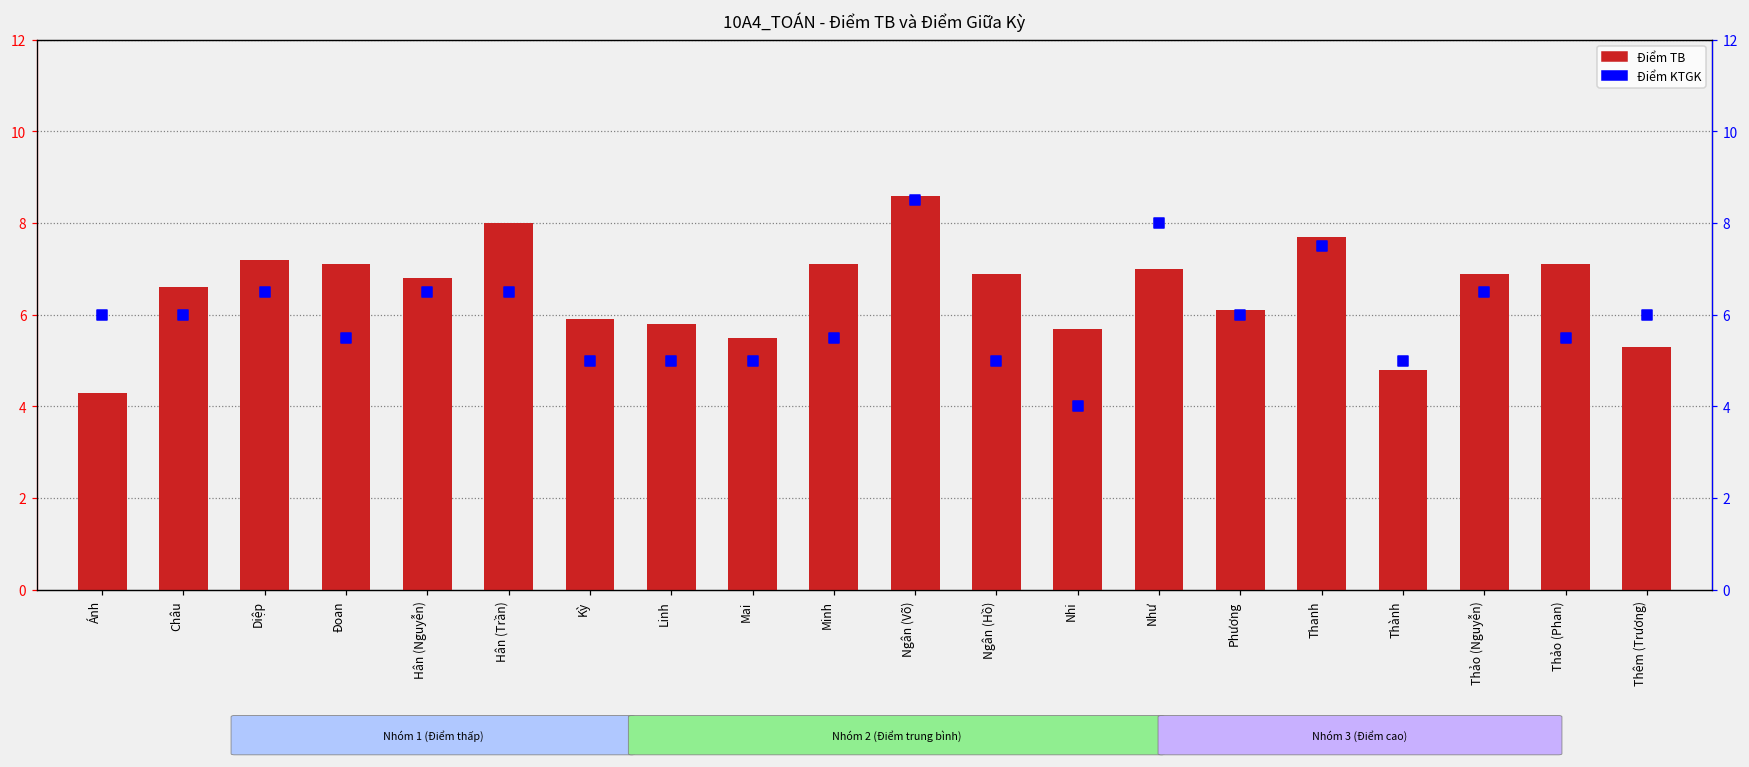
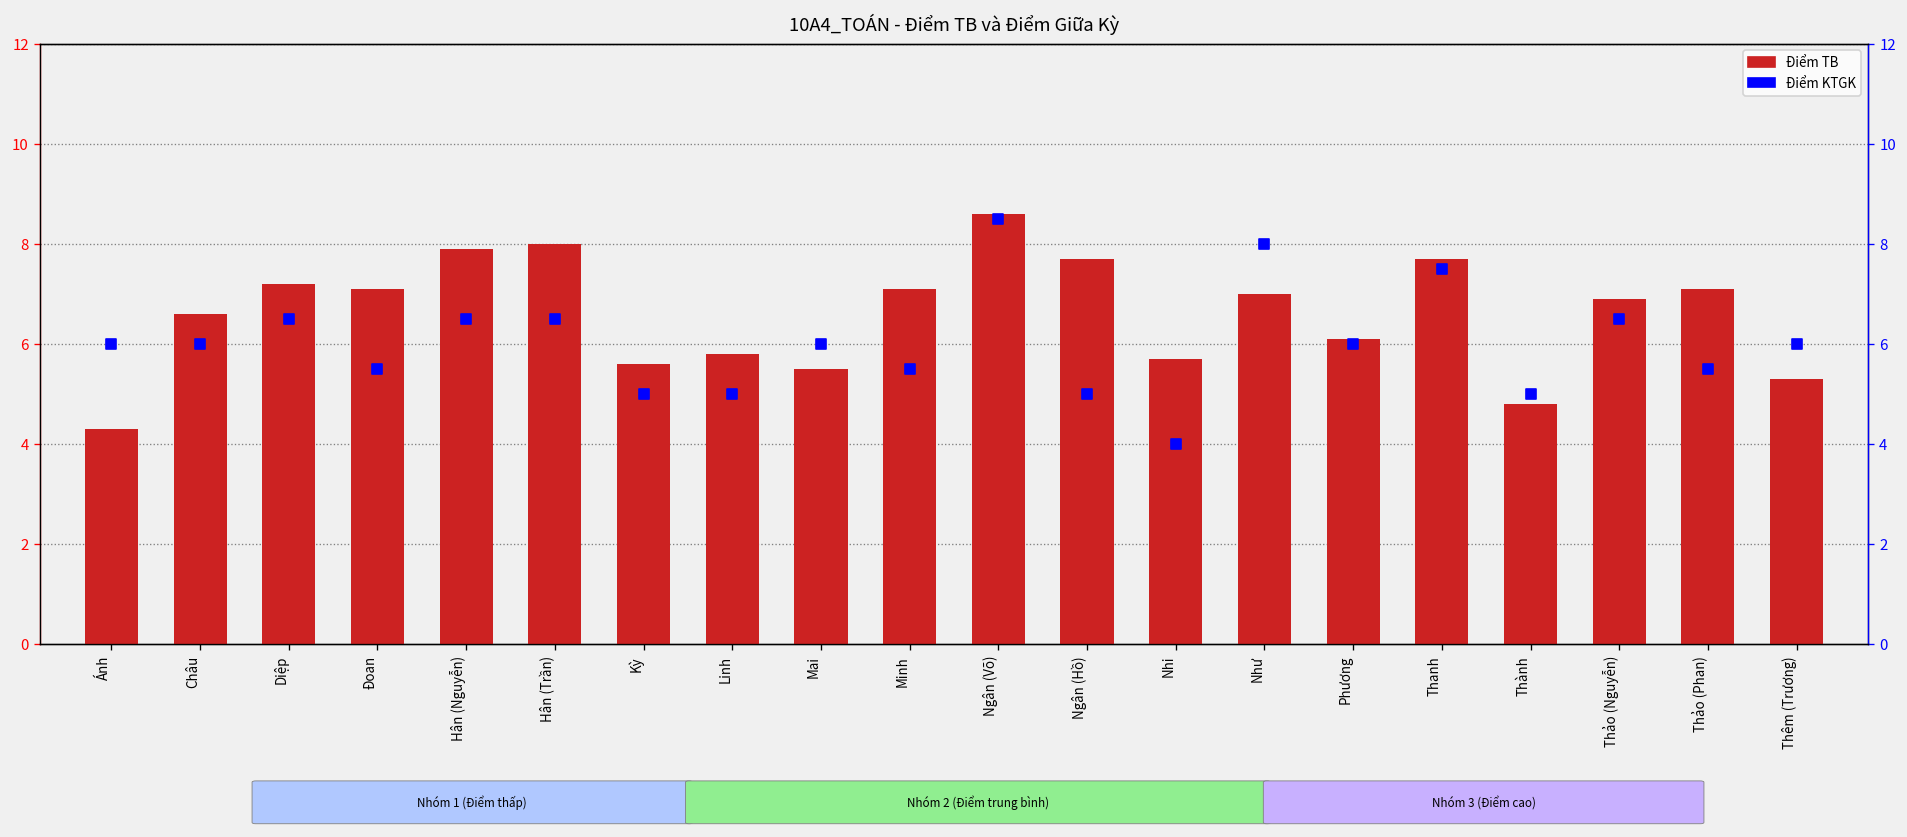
Điểm TB, Hân (Nguyễn): 6.8 -> 7.9
Điểm TB, Kỳ: 5.9 -> 5.6
Điểm TB, Ngân (Hồ): 6.9 -> 7.7
Điểm KTGK, Mai: 5 -> 6
